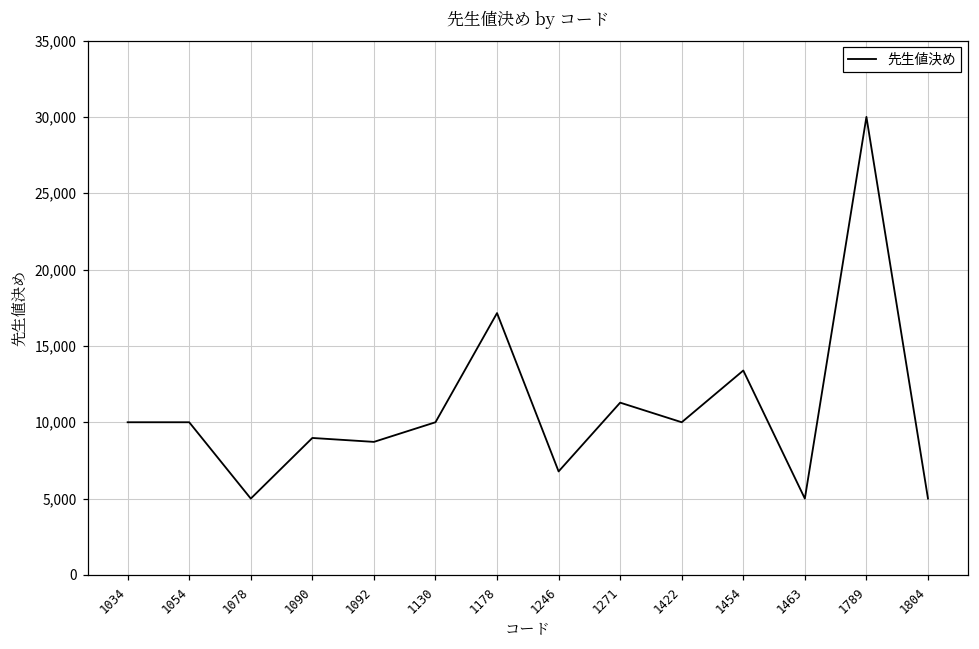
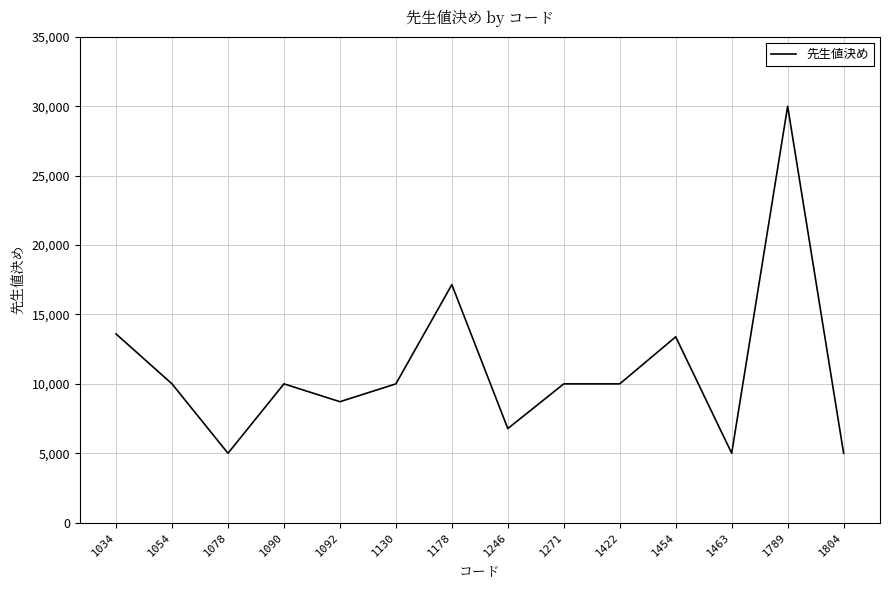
1034: 10,000 -> 13,600
1090: 9,000 -> 10,000
1271: 11,300 -> 10,000
